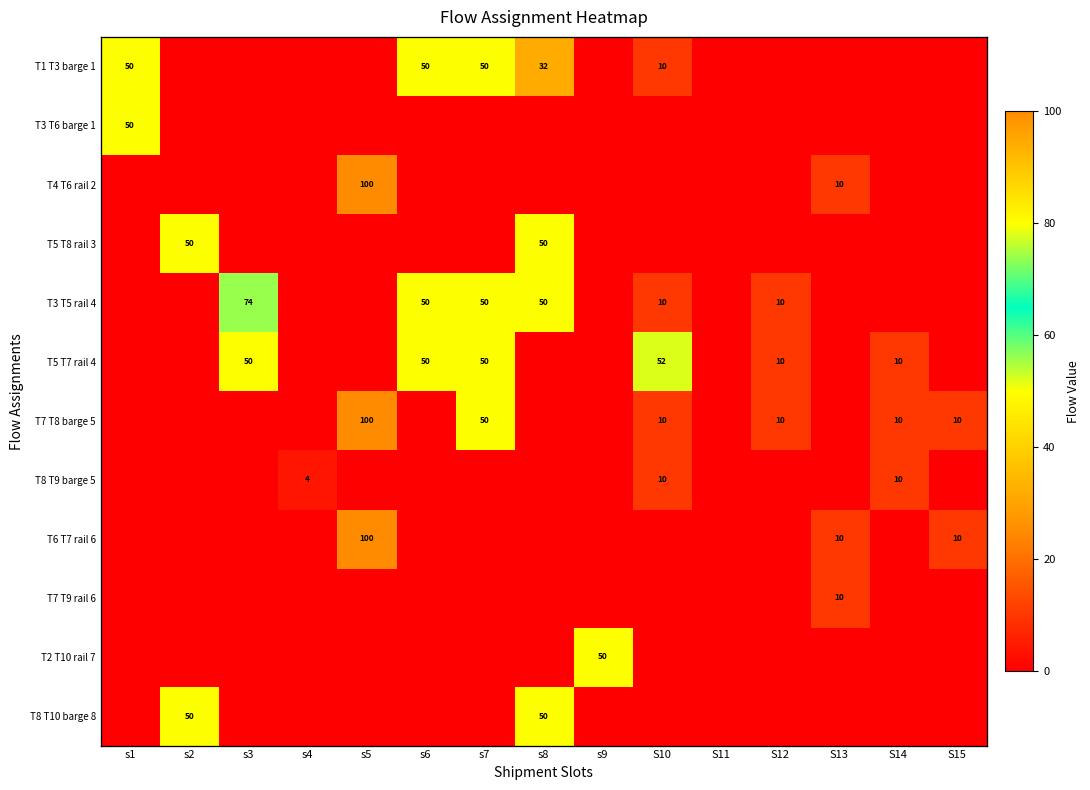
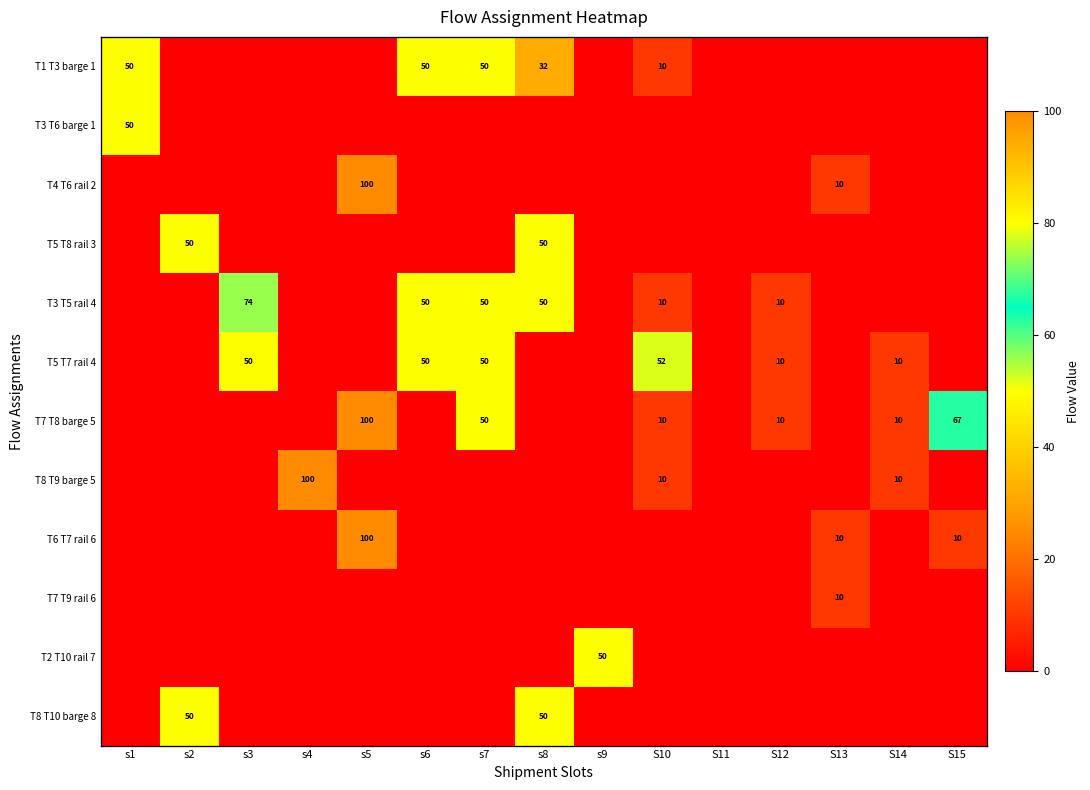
T7 T8 barge 5, S15: 10 -> 67
T8 T9 barge 5, s4: 4 -> 100
